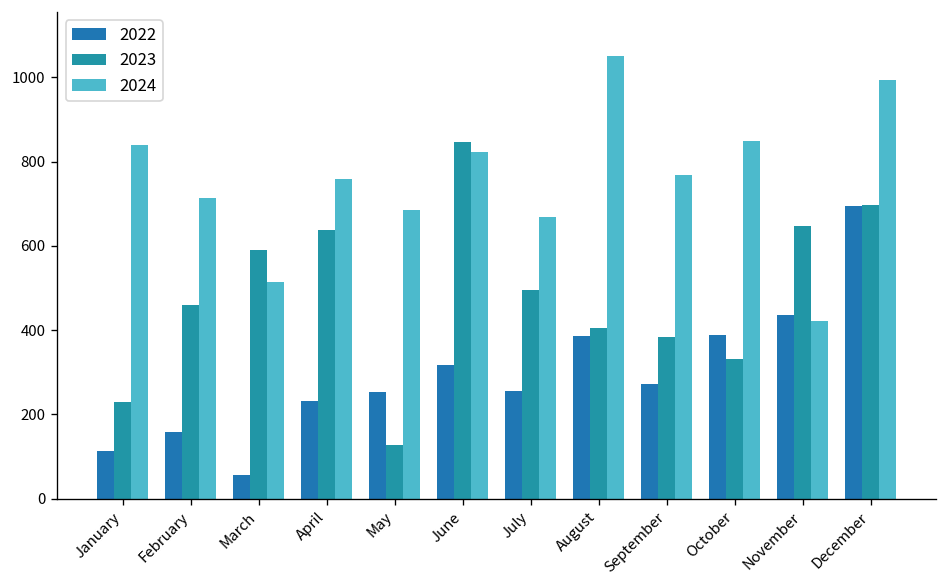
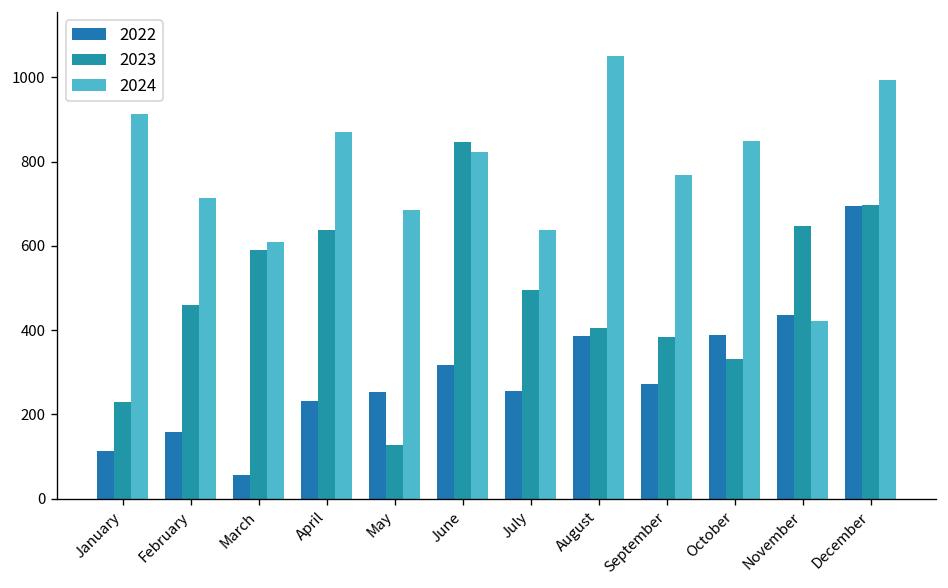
2024, January: 840 -> 910
2024, March: 510 -> 610
2024, April: 760 -> 870
2024, July: 670 -> 640
